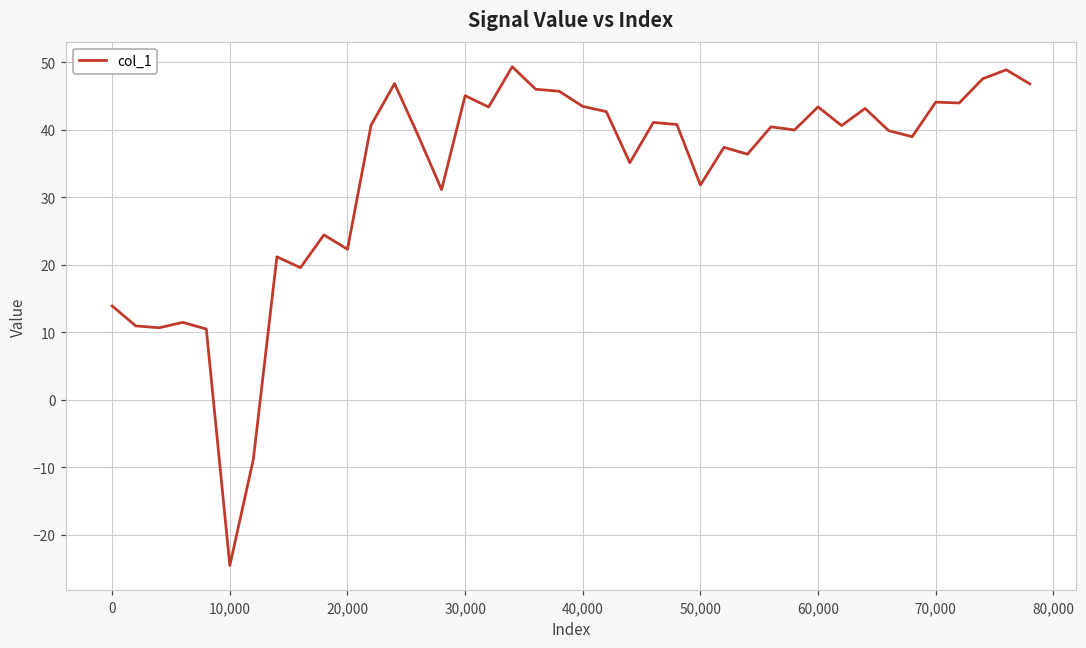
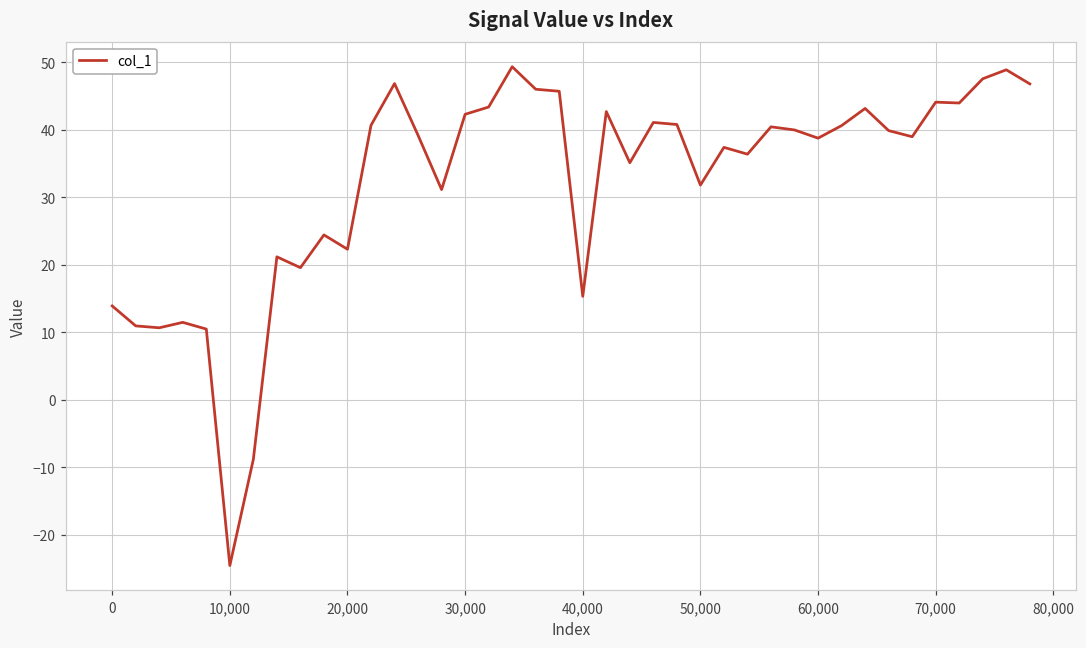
30,000: 45 -> 42
40,000: 43 -> 15
60,000: 43 -> 39
